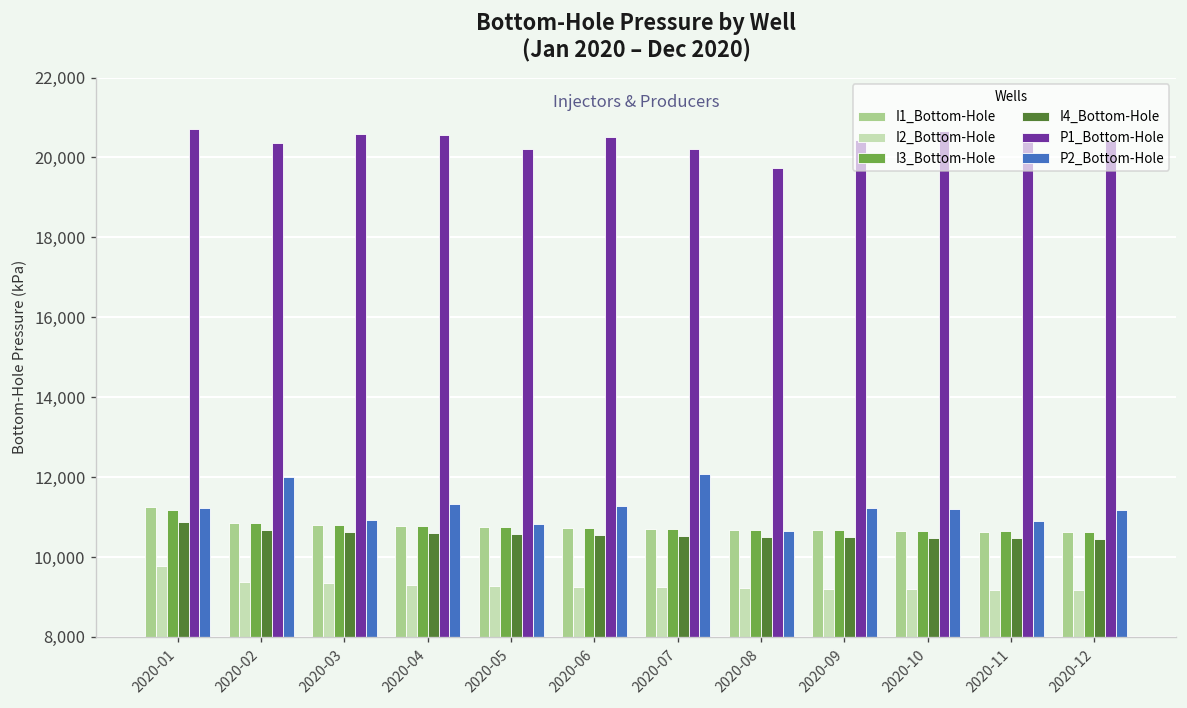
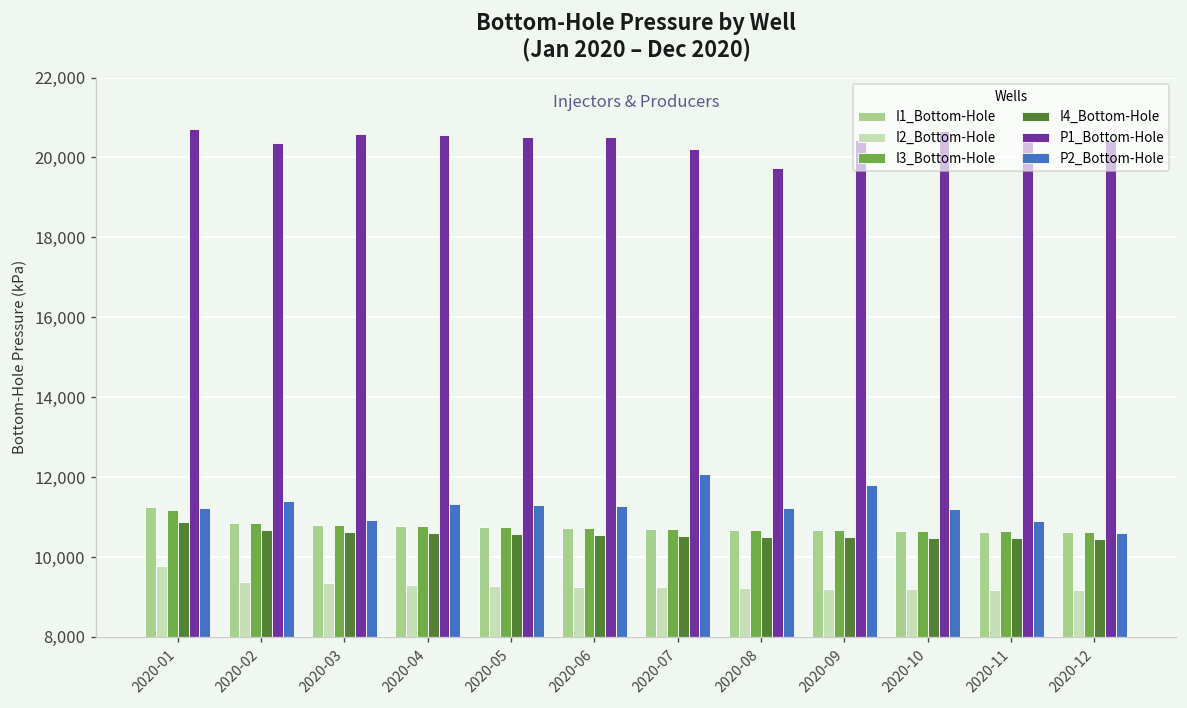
P2_Bottom-Hole, 2020-02: 12,000 -> 11,400
P1_Bottom-Hole, 2020-05: 20,200 -> 20,500
P2_Bottom-Hole, 2020-05: 10,800 -> 11,300
P2_Bottom-Hole, 2020-08: 10,600 -> 11,200
P2_Bottom-Hole, 2020-09: 11,200 -> 11,800
P2_Bottom-Hole, 2020-12: 11,200 -> 10,600
